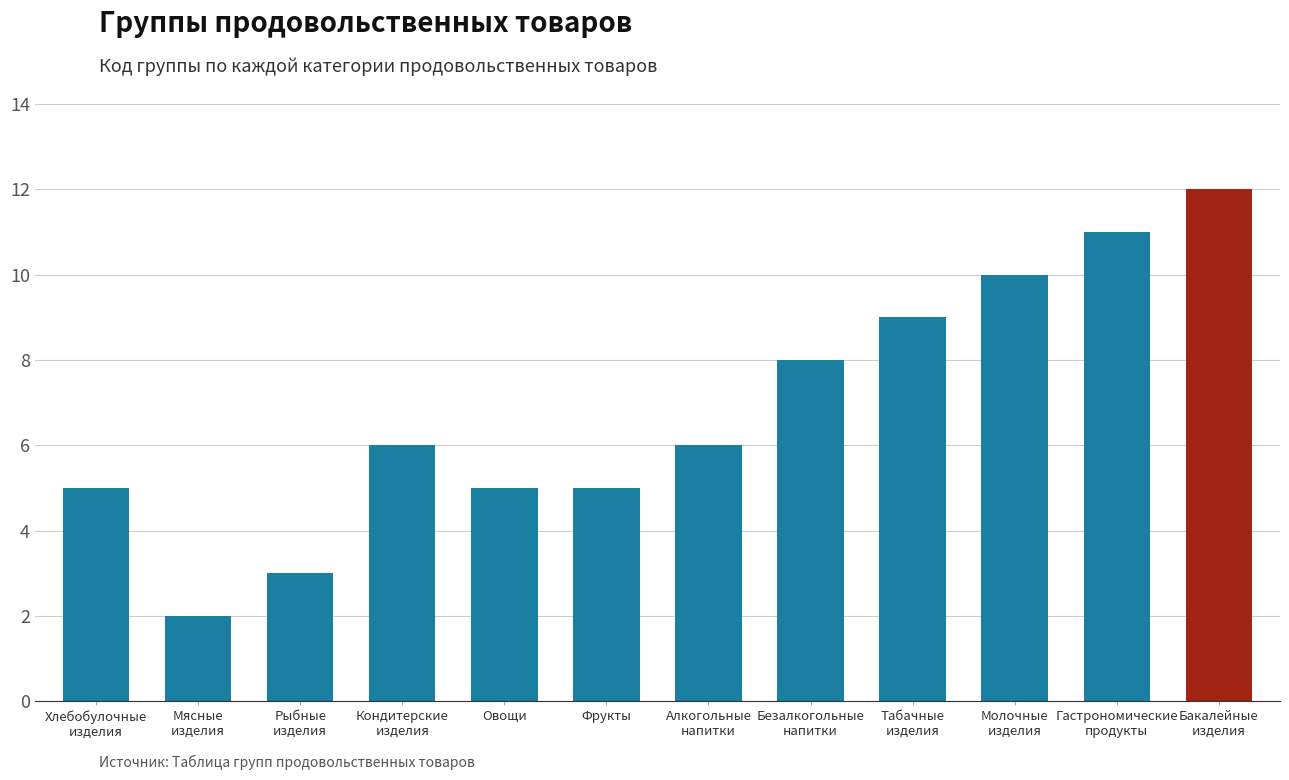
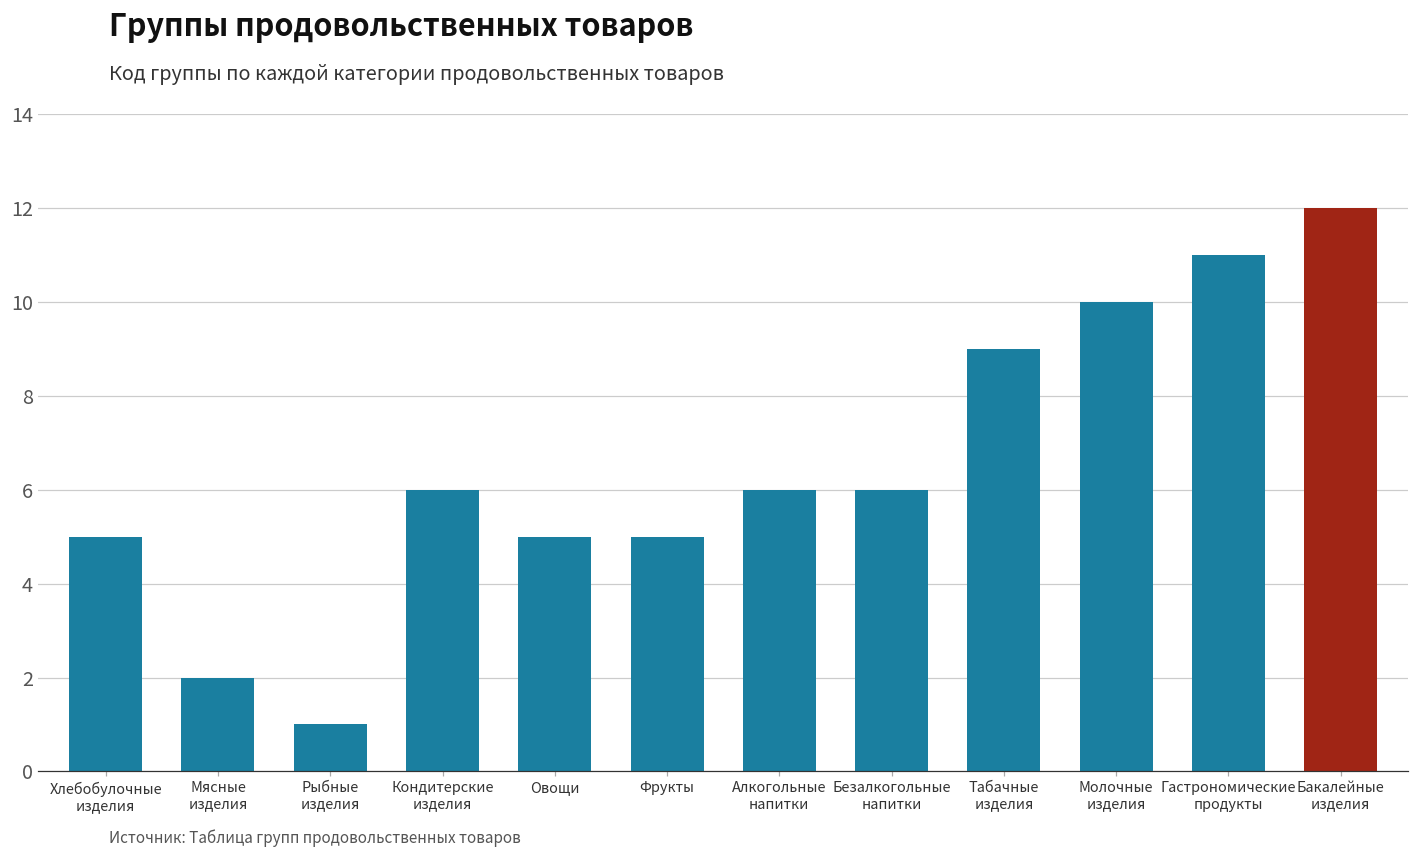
Рыбные изделия: 3 -> 1
Безалкогольные напитки: 8 -> 6
